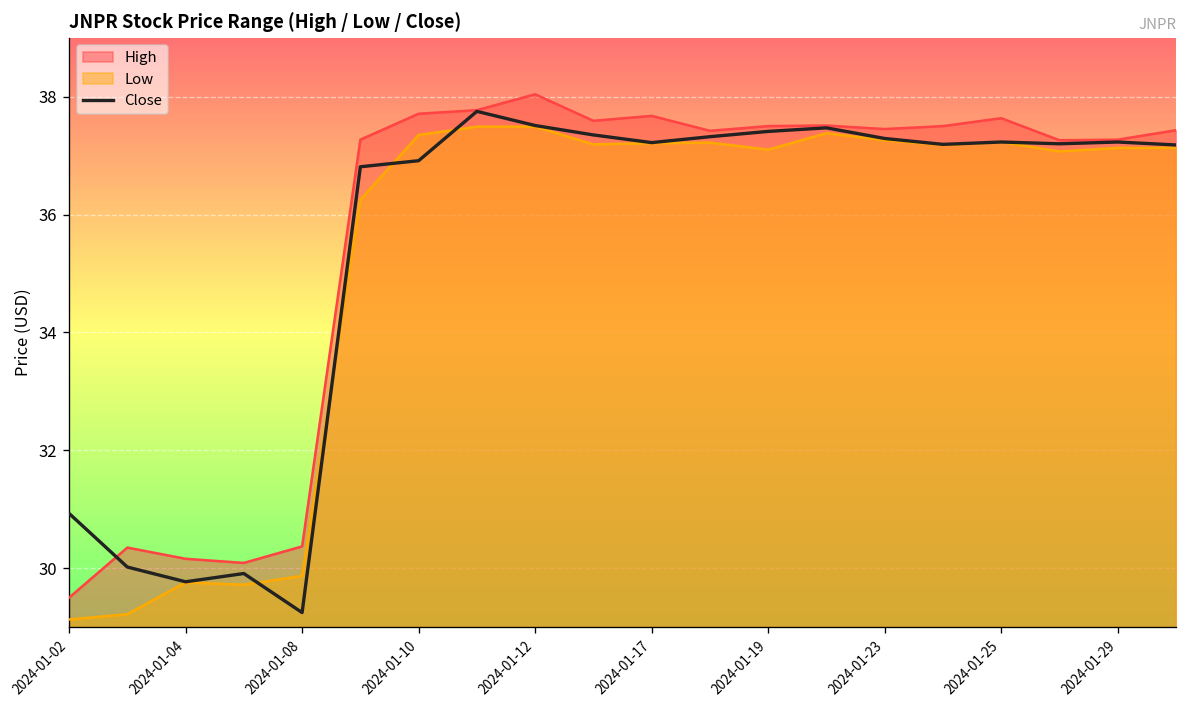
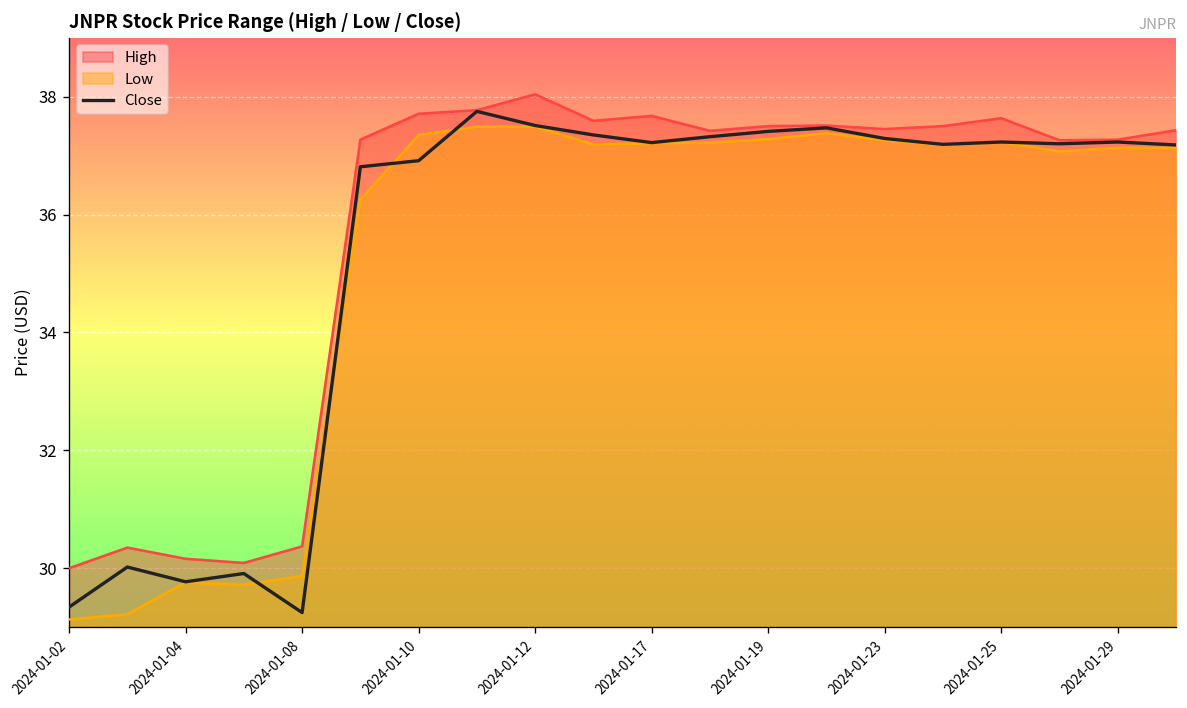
High, 2024-01-02: 29.5 -> 30.0
Close, 2024-01-02: 30.9 -> 29.3
Low, 2024-01-19: 37.1 -> 37.3
